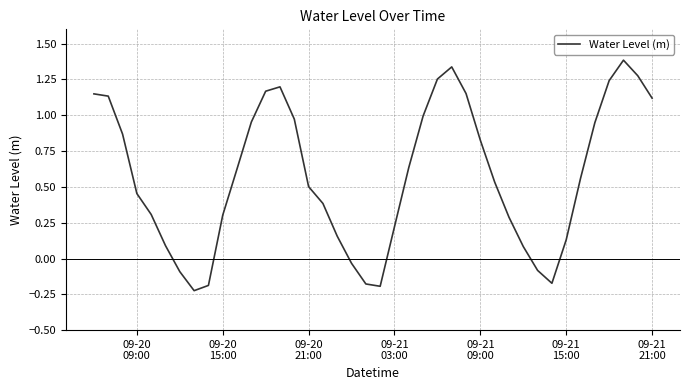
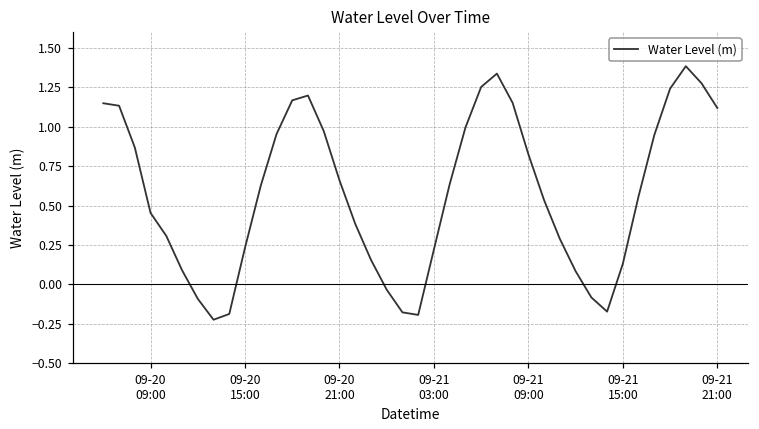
09-20 15:00: 0.30 -> 0.23
09-20 21:00: 0.50 -> 0.66
